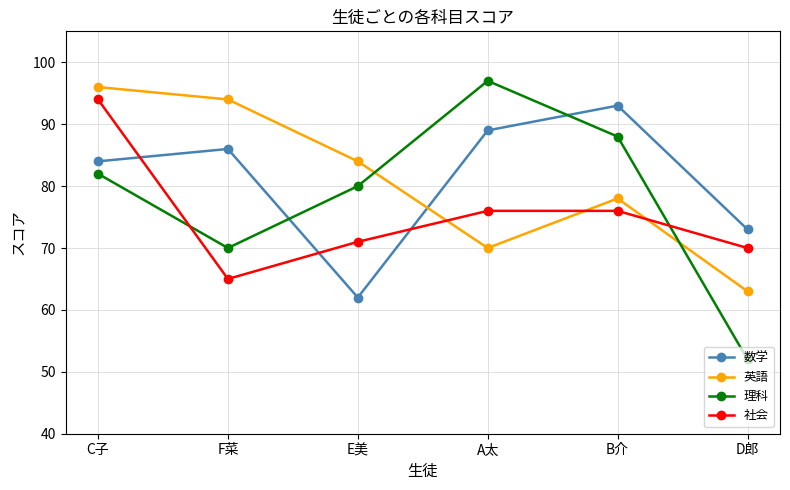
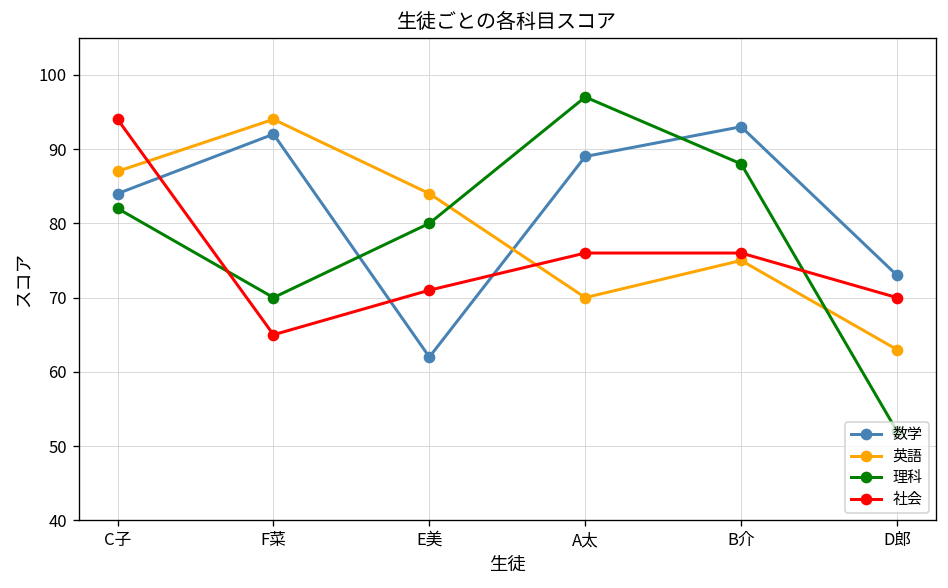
英語, C子: 96 -> 87
数学, F菜: 86 -> 92
英語, B介: 78 -> 75
